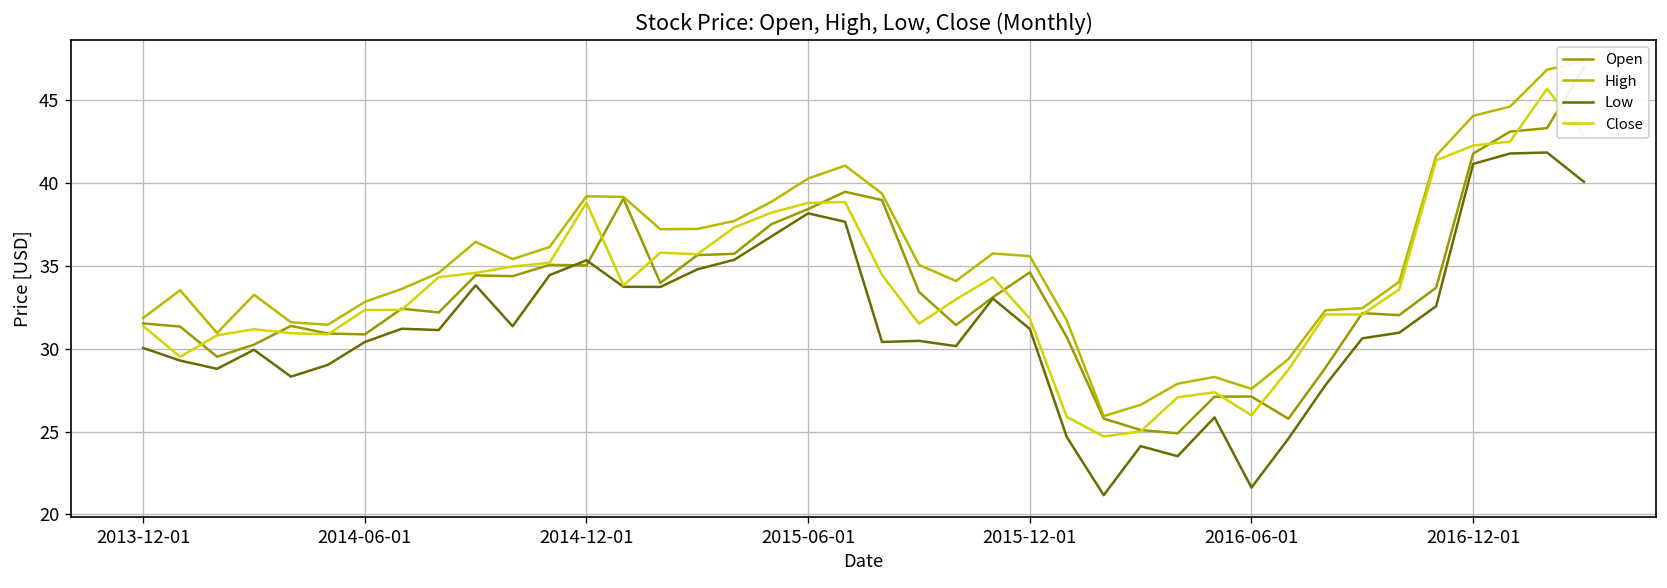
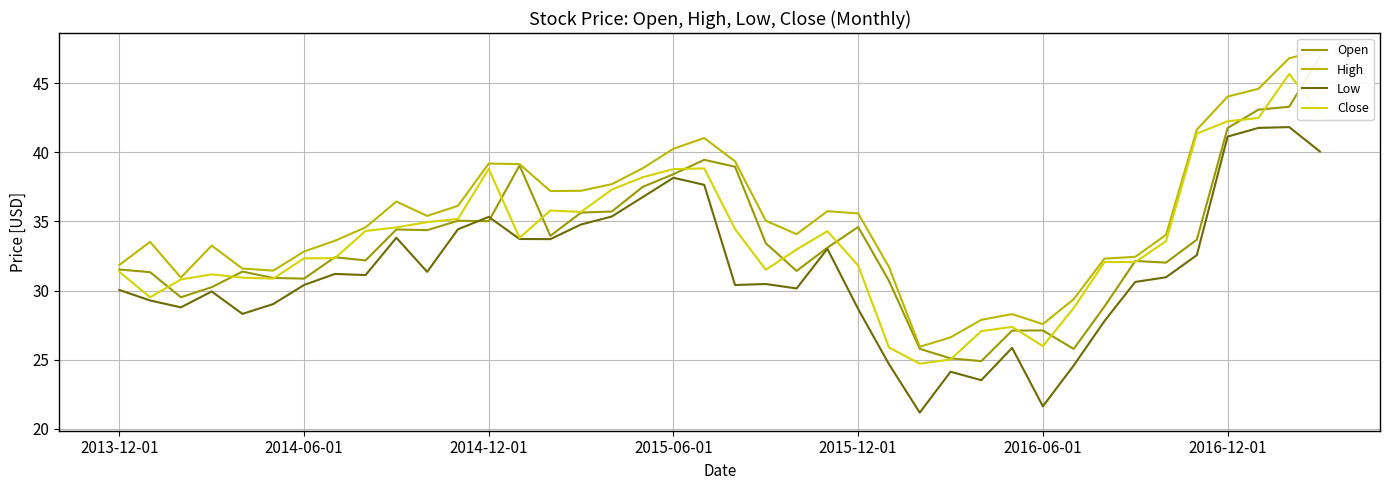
Low, 2015-12-01: 31.2 -> 28.7
